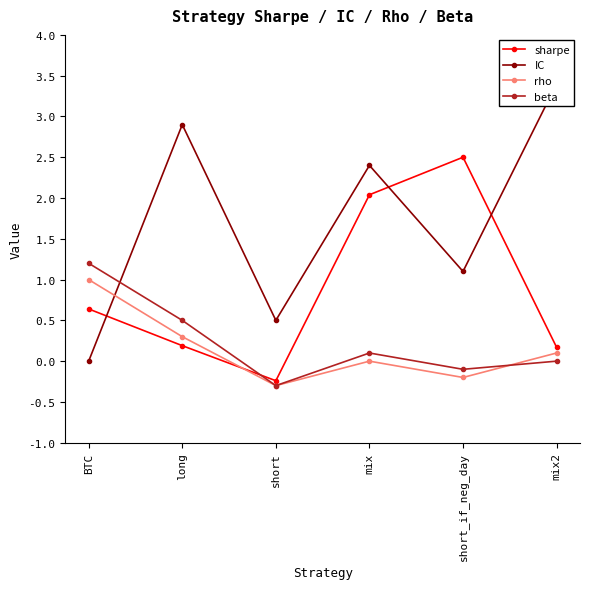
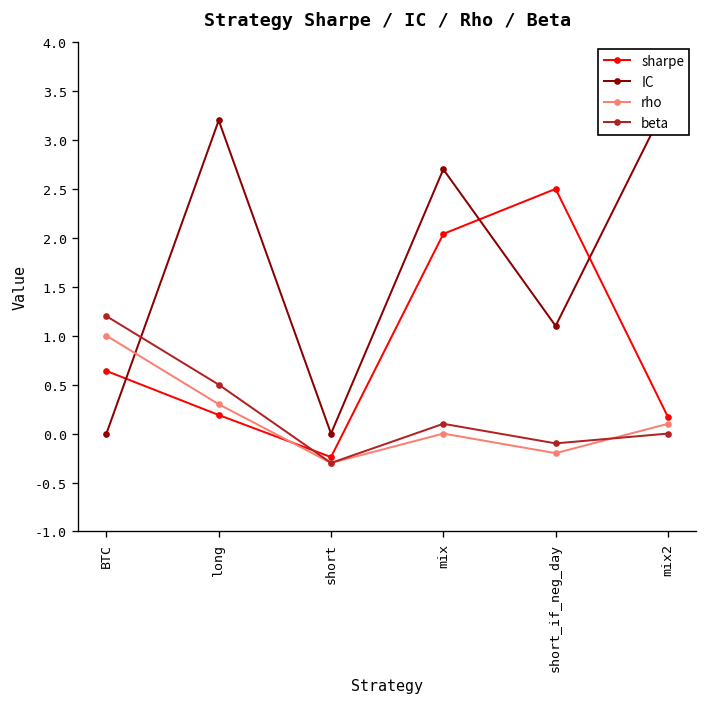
IC, long: 2.9 -> 3.2
IC, short: 0.5 -> 0.0
IC, mix: 2.4 -> 2.7
